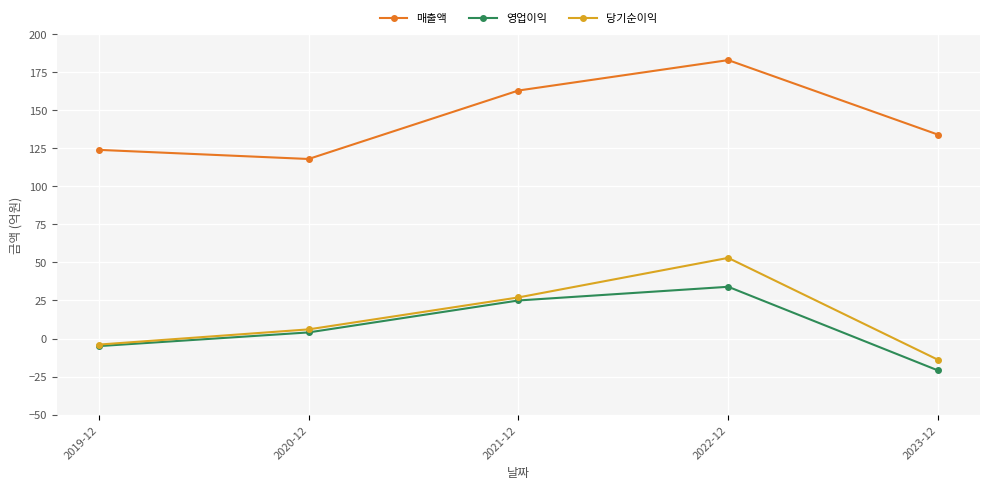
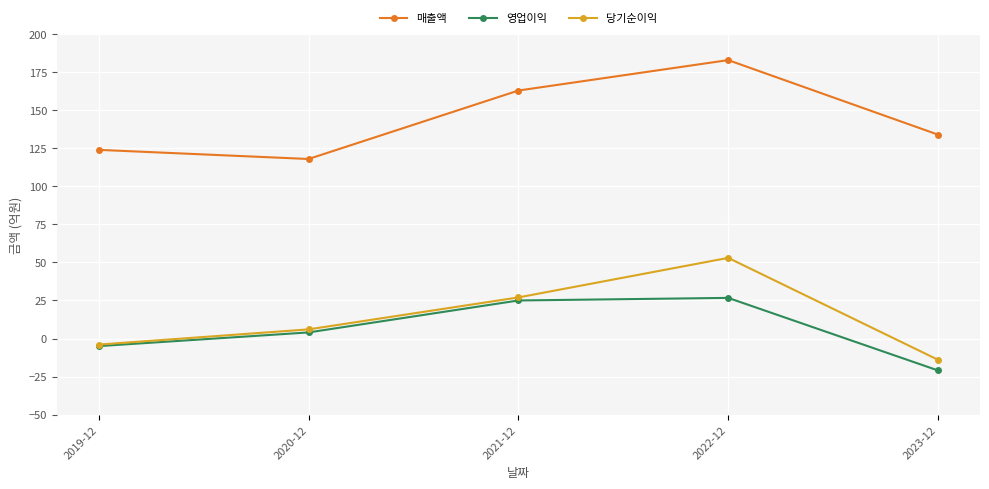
영업이익, 2022-12: 34 -> 27
